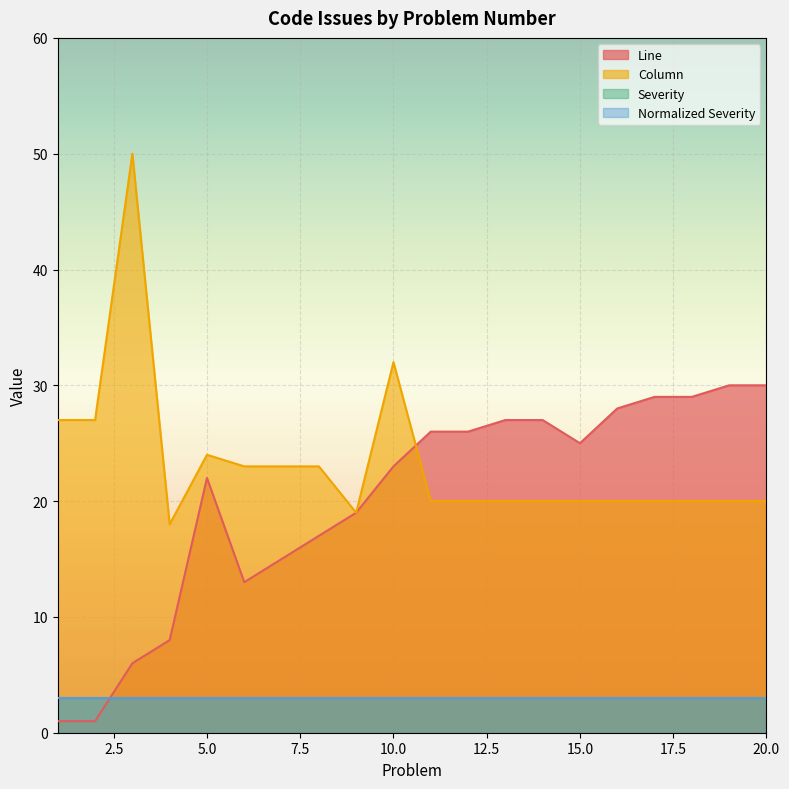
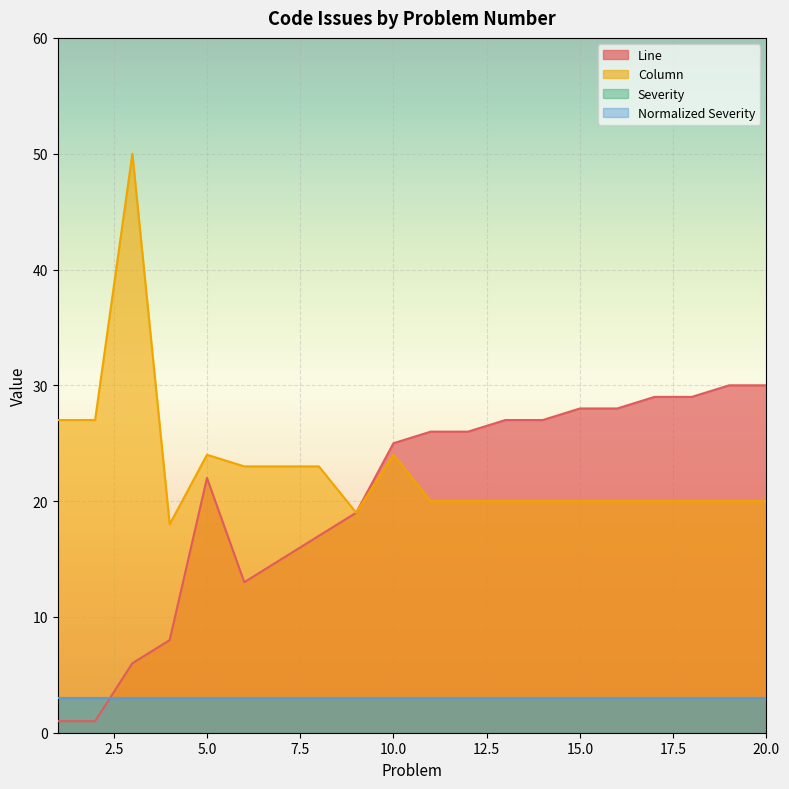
Line, 10.0: 23 -> 25
Column, 10.0: 32 -> 24
Line, 15.0: 25 -> 28
